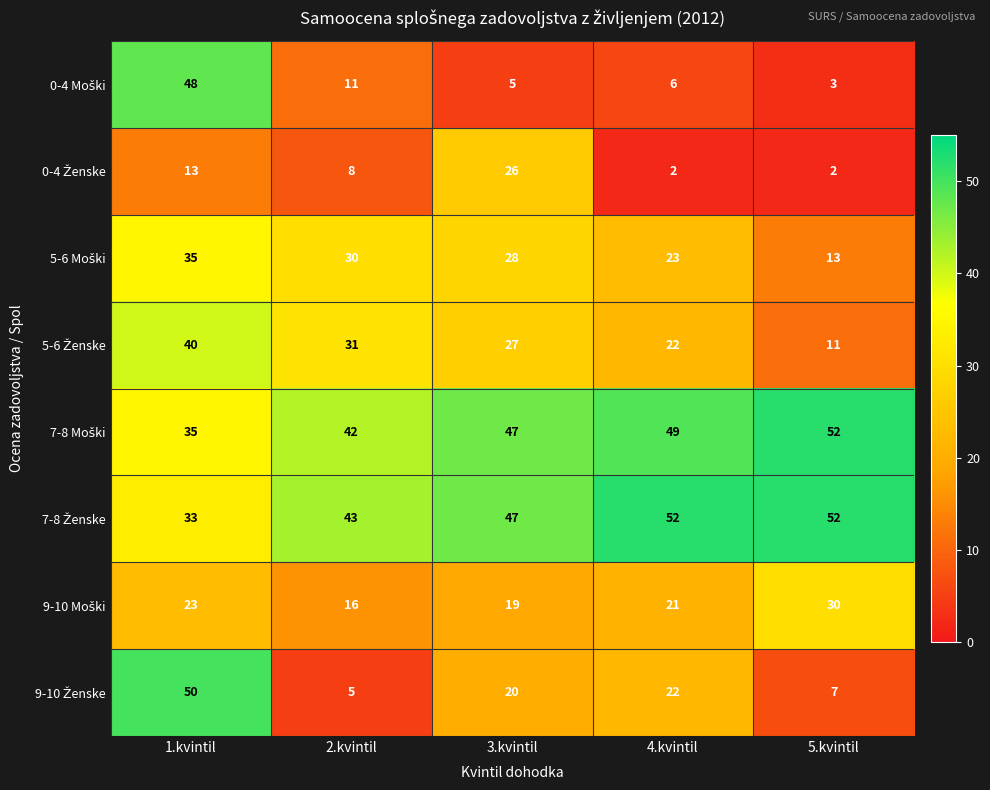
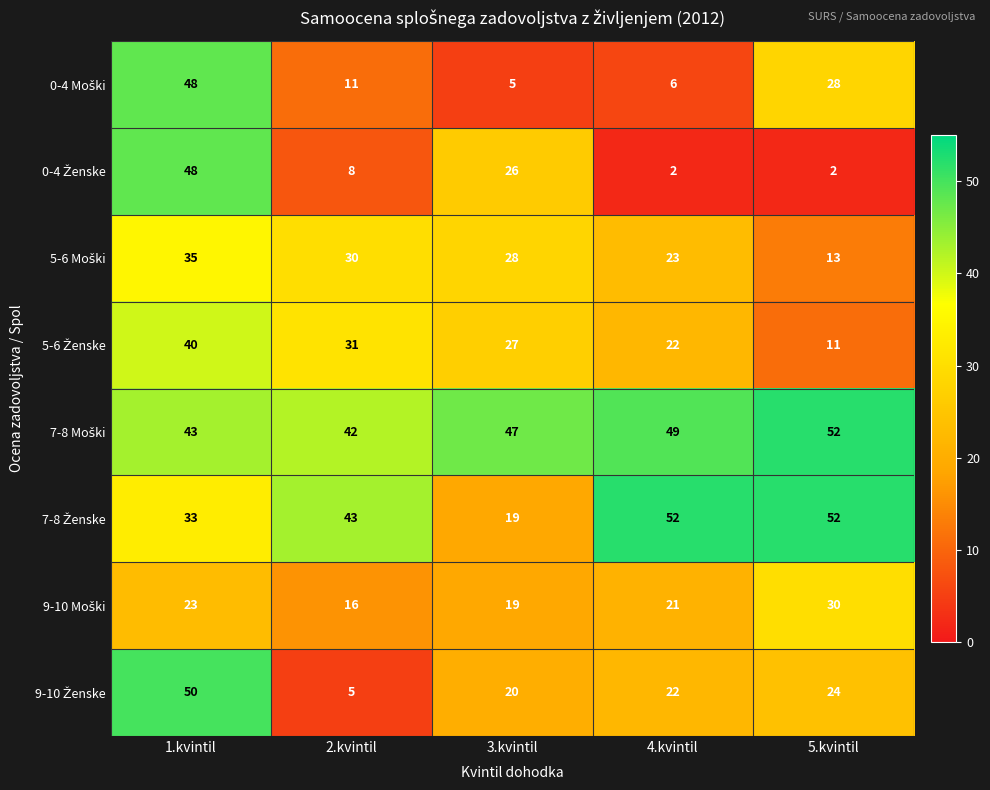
0-4 Moški, 5.kvintil: 3 -> 28
0-4 Ženske, 1.kvintil: 13 -> 48
7-8 Moški, 1.kvintil: 35 -> 43
7-8 Ženske, 3.kvintil: 47 -> 19
9-10 Ženske, 5.kvintil: 7 -> 24
